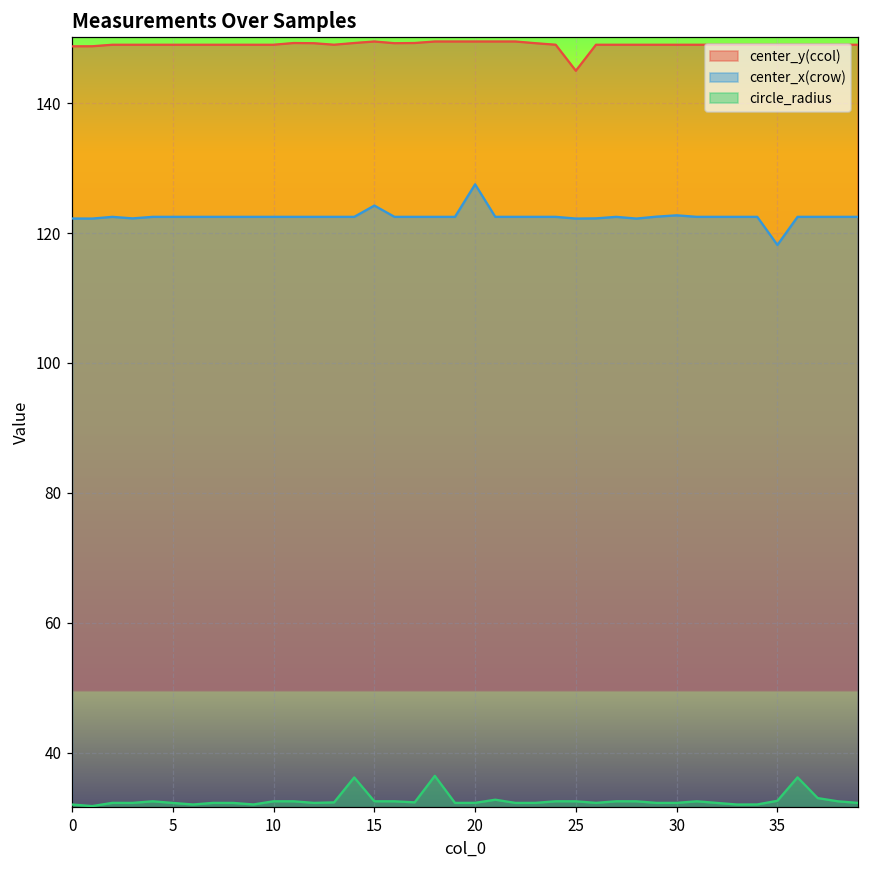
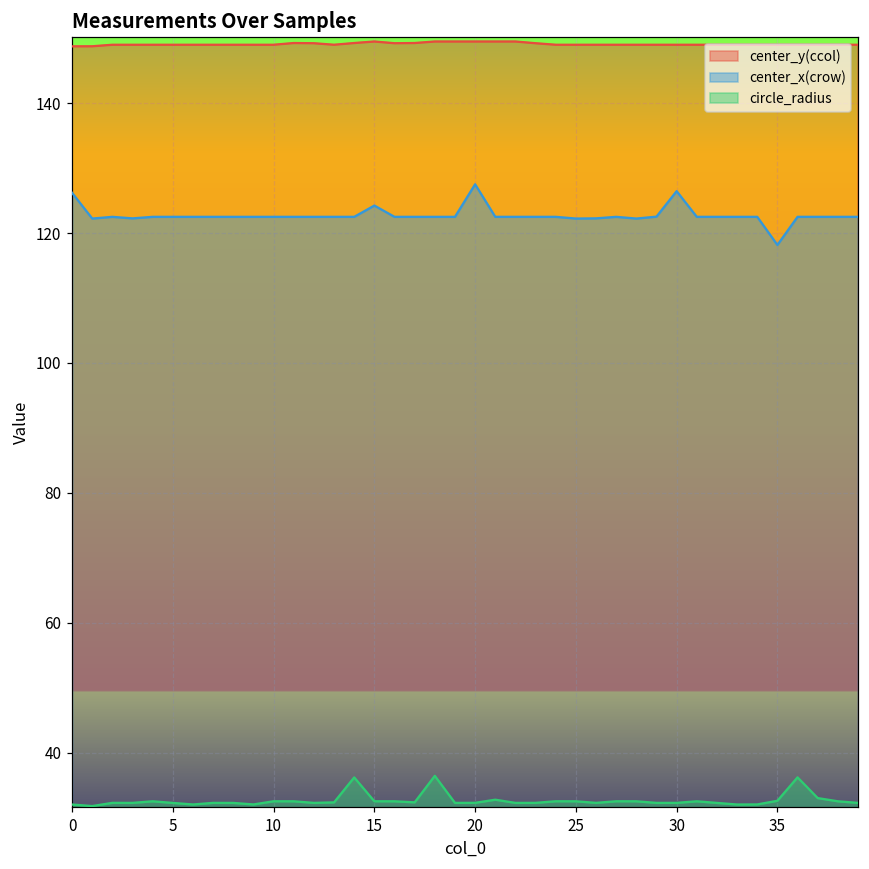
center_x(crow), 0: 122 -> 126
center_y(ccol), 25: 145 -> 149
center_x(crow), 30: 123 -> 126
